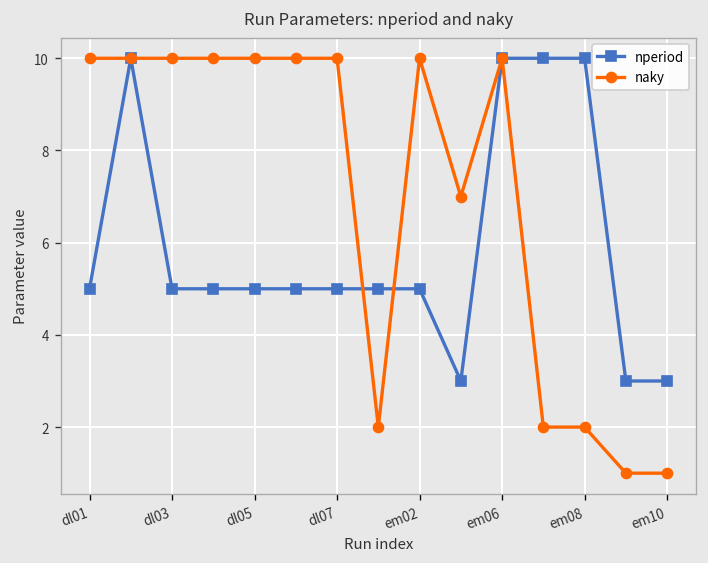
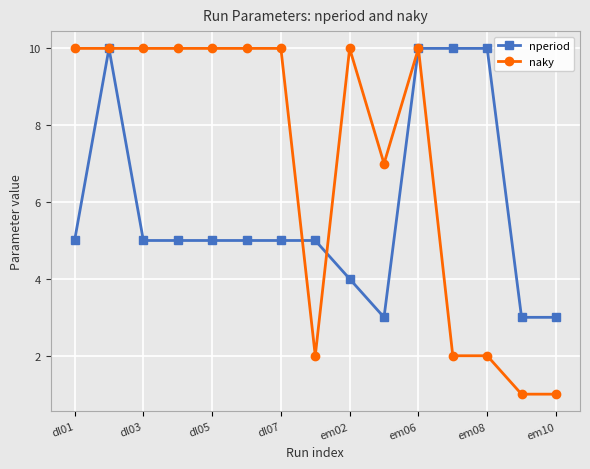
nperiod, em02: 5 -> 4
